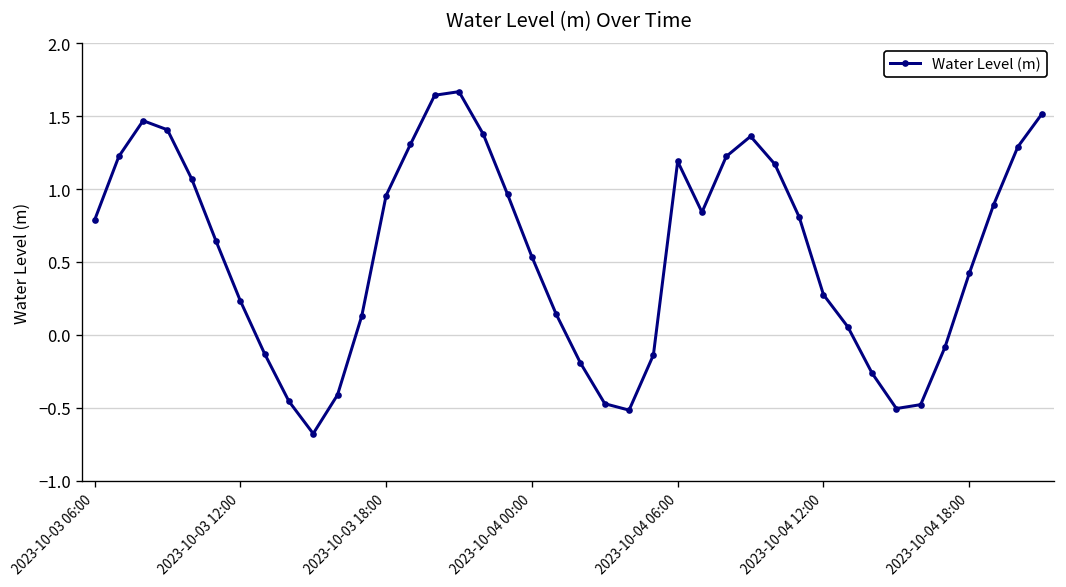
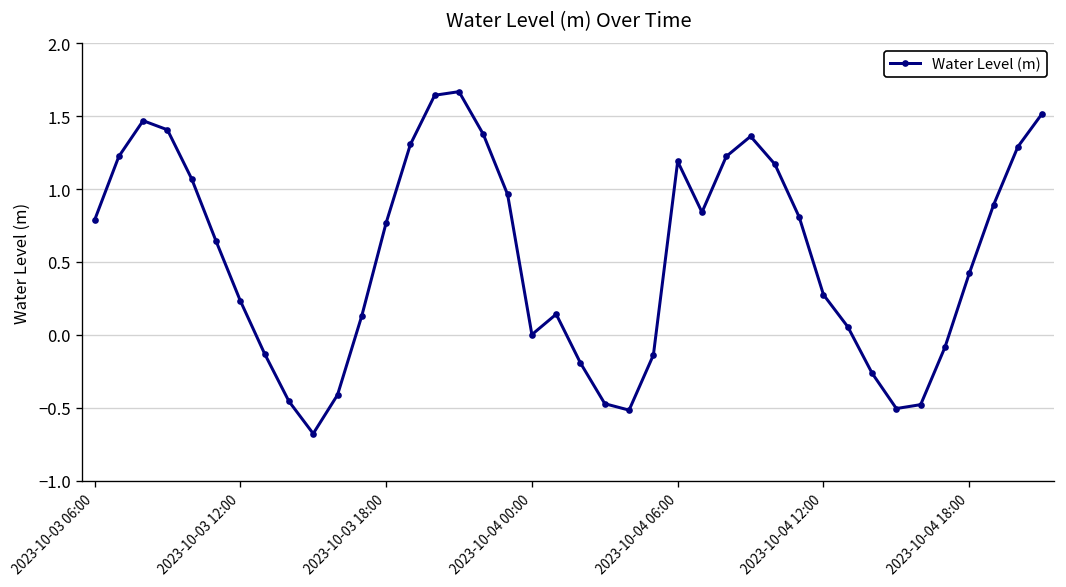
2023-10-03 18:00: 0.96 -> 0.77
2023-10-04 00:00: 0.54 -> 0.00
